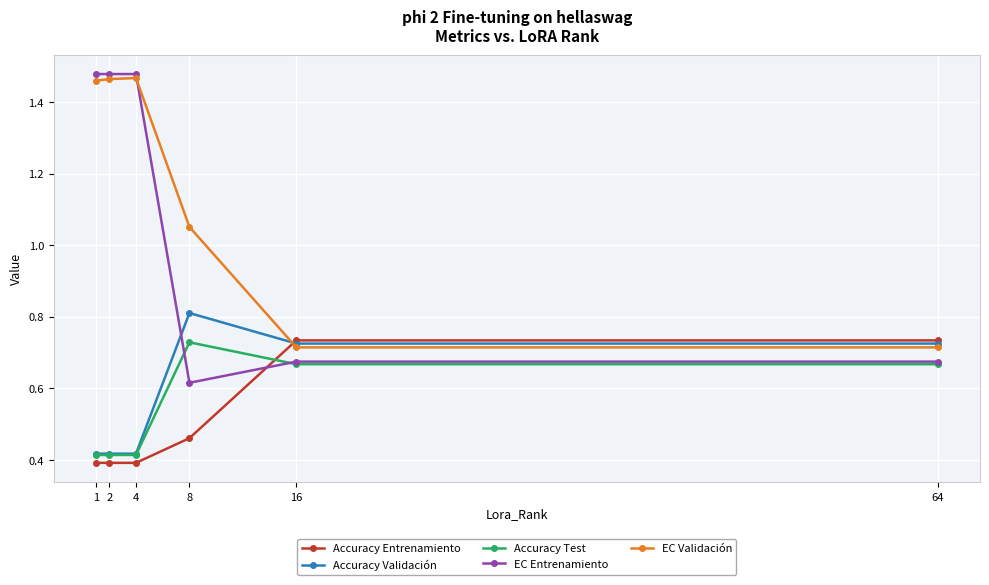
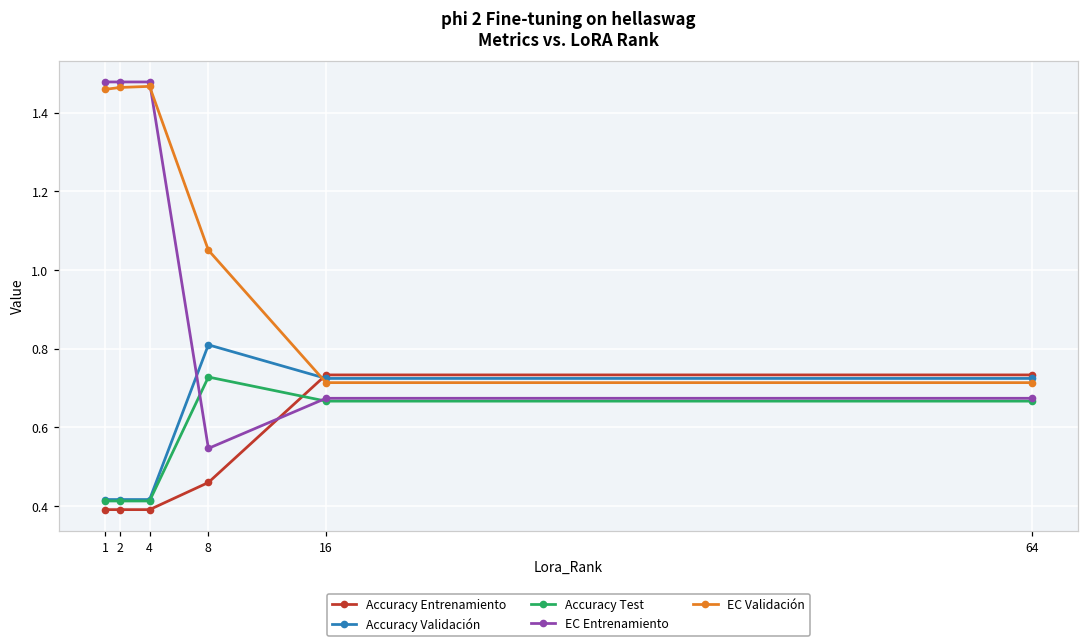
EC Entrenamiento, 8: 0.61 -> 0.55
